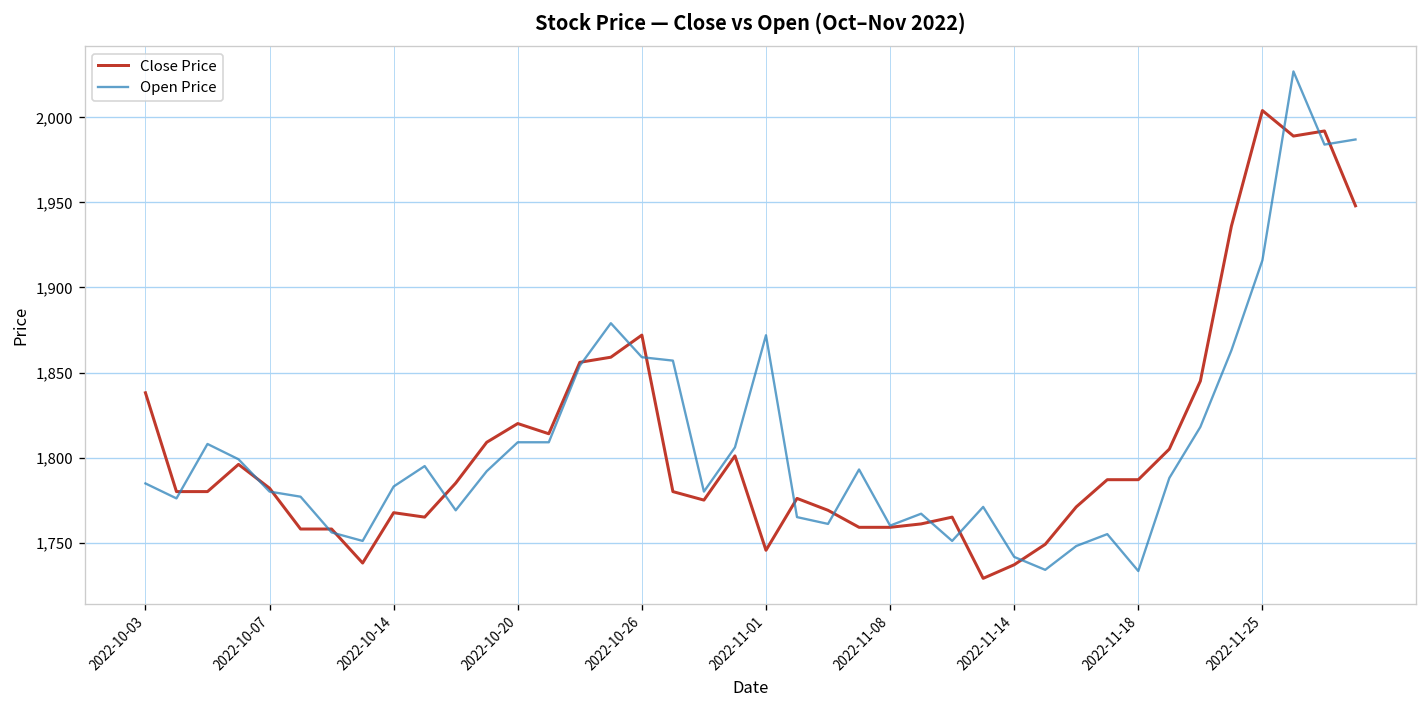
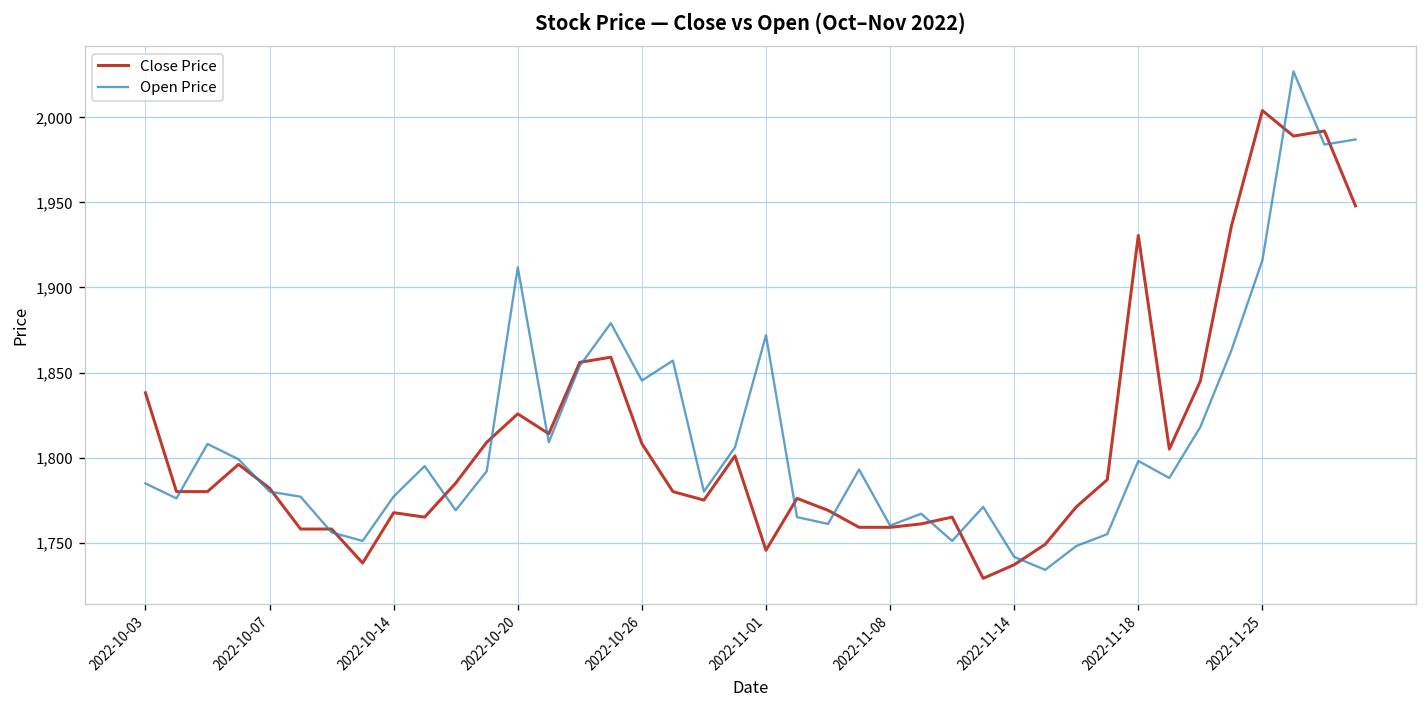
Open Price, 2022-10-14: 1,783 -> 1,777
Close Price, 2022-10-20: 1,820 -> 1,826
Open Price, 2022-10-20: 1,809 -> 1,912
Close Price, 2022-10-26: 1,872 -> 1,808
Open Price, 2022-10-26: 1,859 -> 1,845
Close Price, 2022-11-18: 1,787 -> 1,931
Open Price, 2022-11-18: 1,733 -> 1,798
